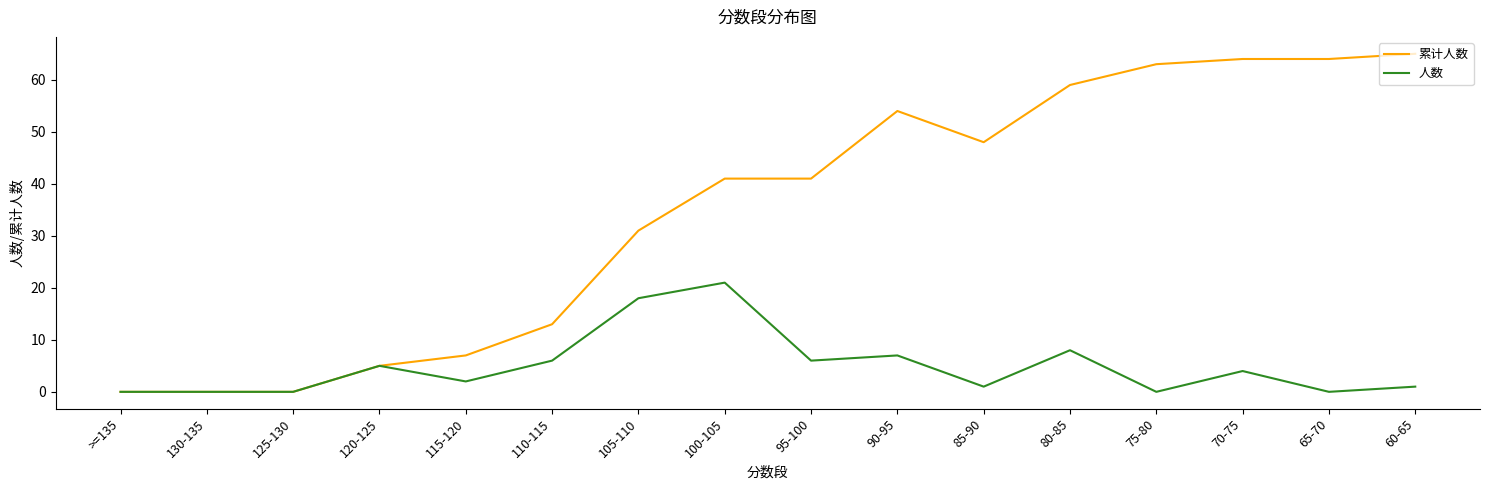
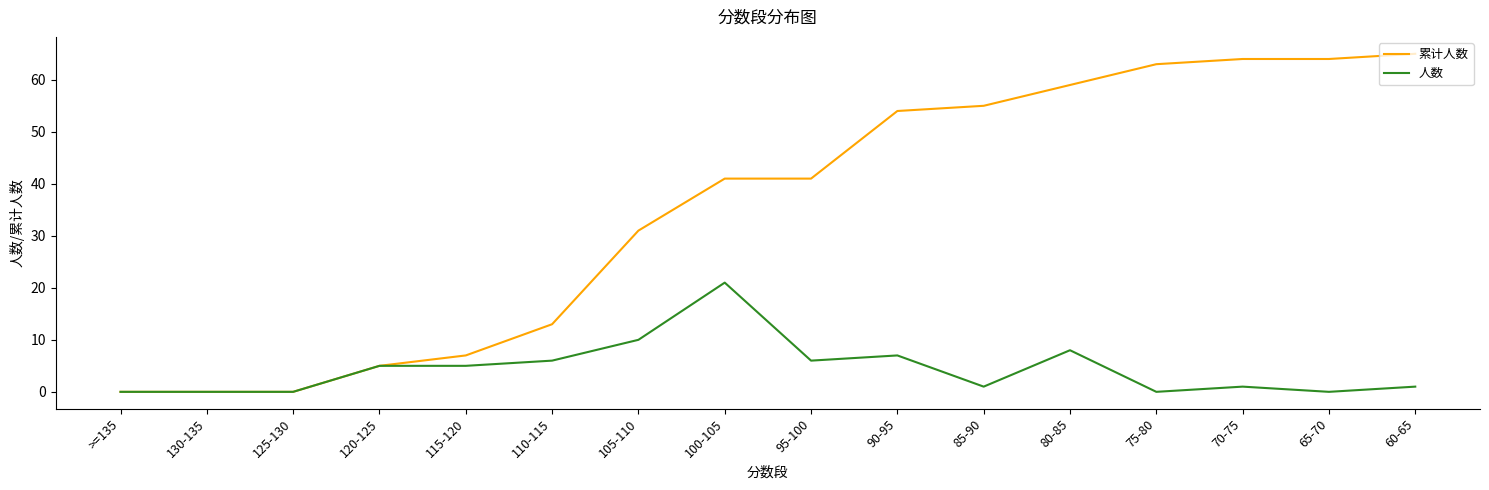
人数, 115-120: 2 -> 5
人数, 105-110: 18 -> 10
累计人数, 85-90: 48 -> 55
人数, 70-75: 4 -> 1
